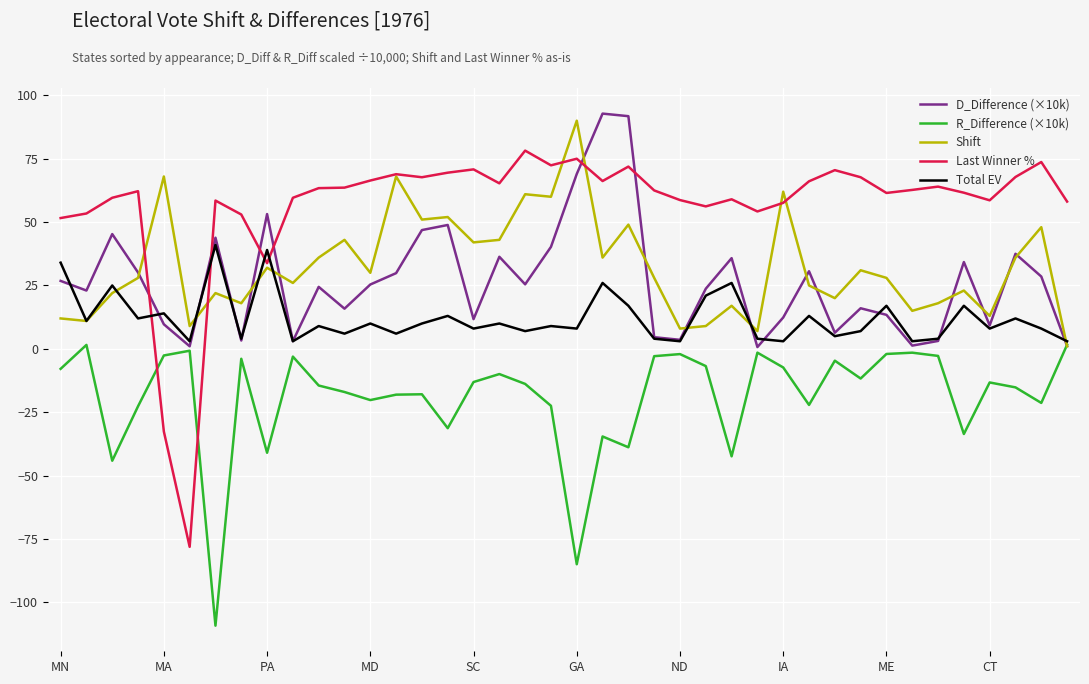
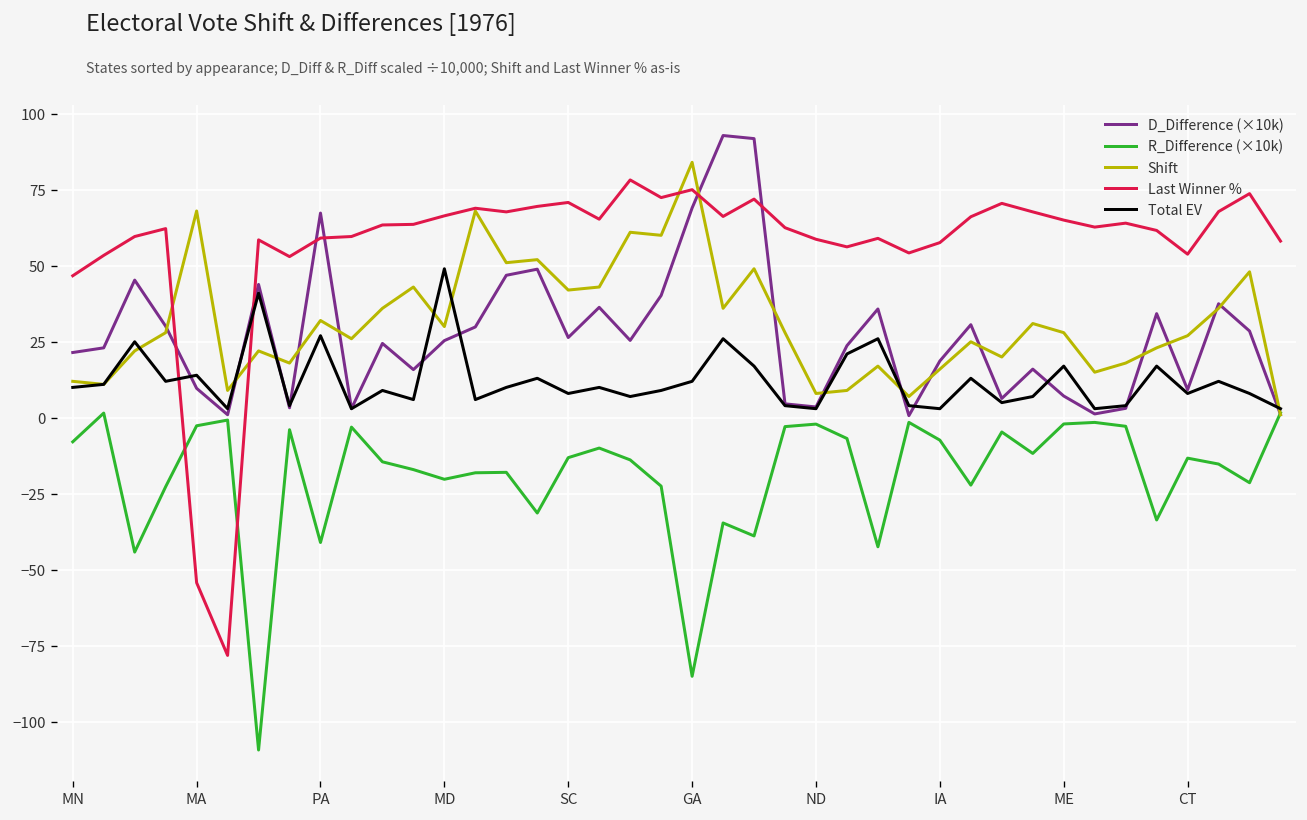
D_Difference (×10k), MN: 27 -> 21
Last Winner %, MN: 52 -> 47
Total EV, MN: 34 -> 10
Last Winner %, MA: -33 -> -54
D_Difference (×10k), PA: 53 -> 67
Last Winner %, PA: 34 -> 59
Total EV, PA: 39 -> 27
Total EV, MD: 10 -> 49
D_Difference (×10k), SC: 12 -> 26
Shift, GA: 90 -> 84
Total EV, GA: 8 -> 12
D_Difference (×10k), IA: 12 -> 19
Shift, IA: 62 -> 16
D_Difference (×10k), ME: 13 -> 7
Last Winner %, ME: 62 -> 65
Shift, CT: 13 -> 27
Last Winner %, CT: 59 -> 54
